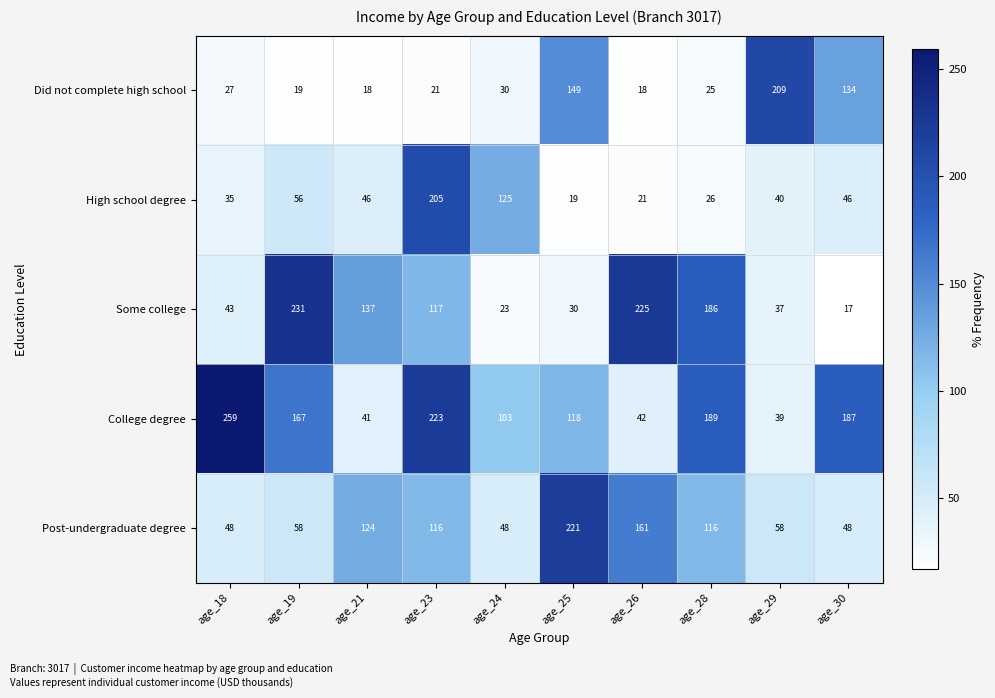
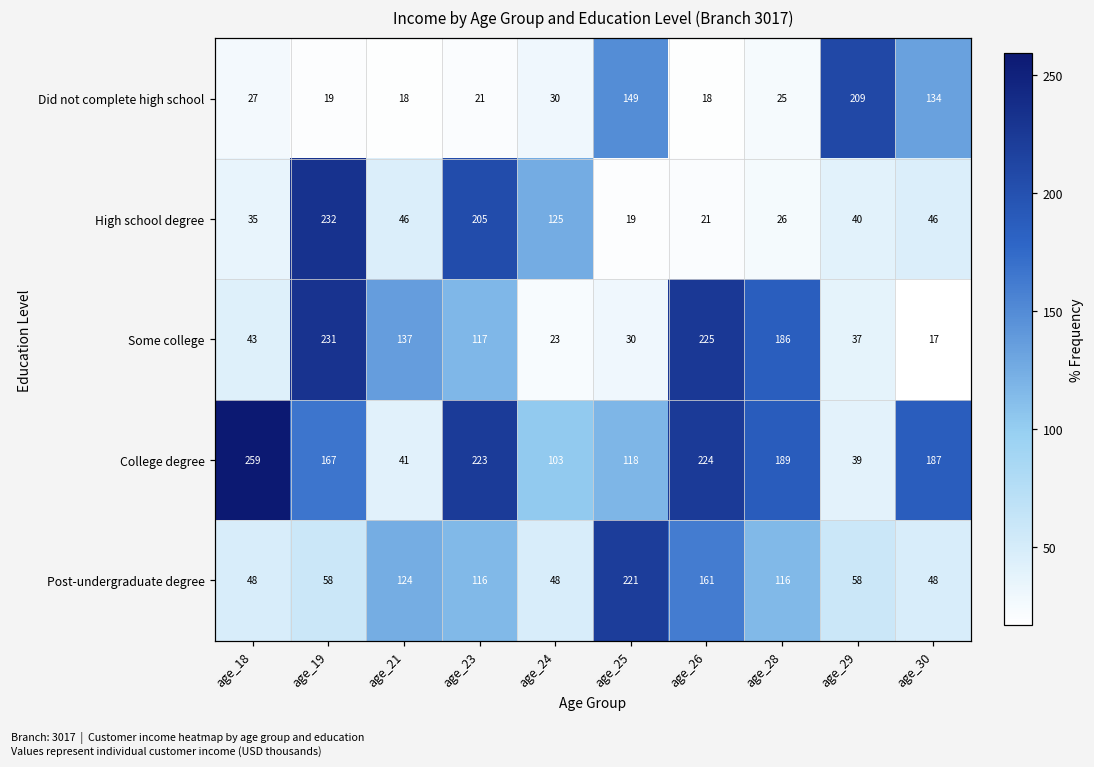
High school degree, age_19: 56 -> 232
College degree, age_26: 42 -> 224
